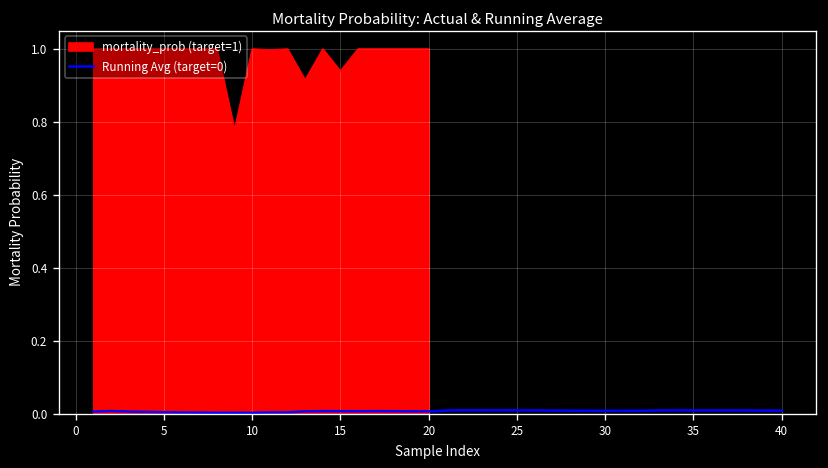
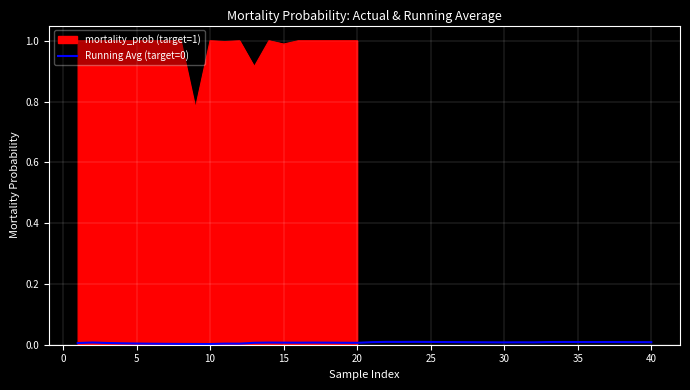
mortality_prob (target=1), 15: 0.94 -> 0.99
